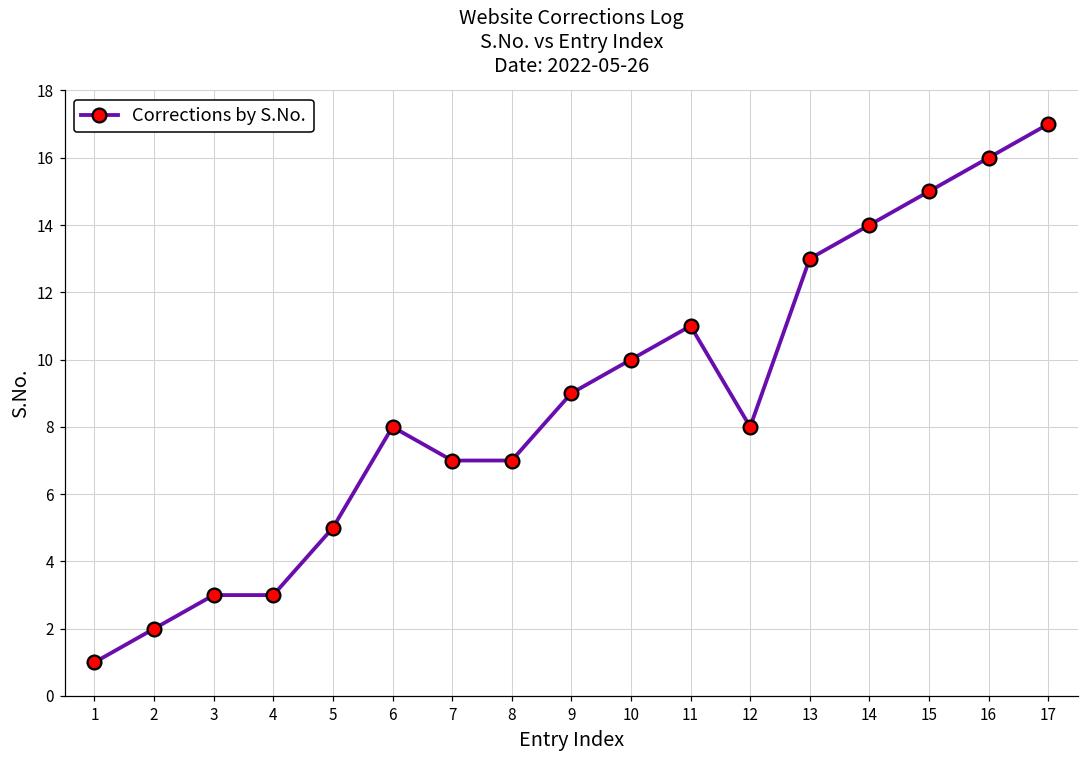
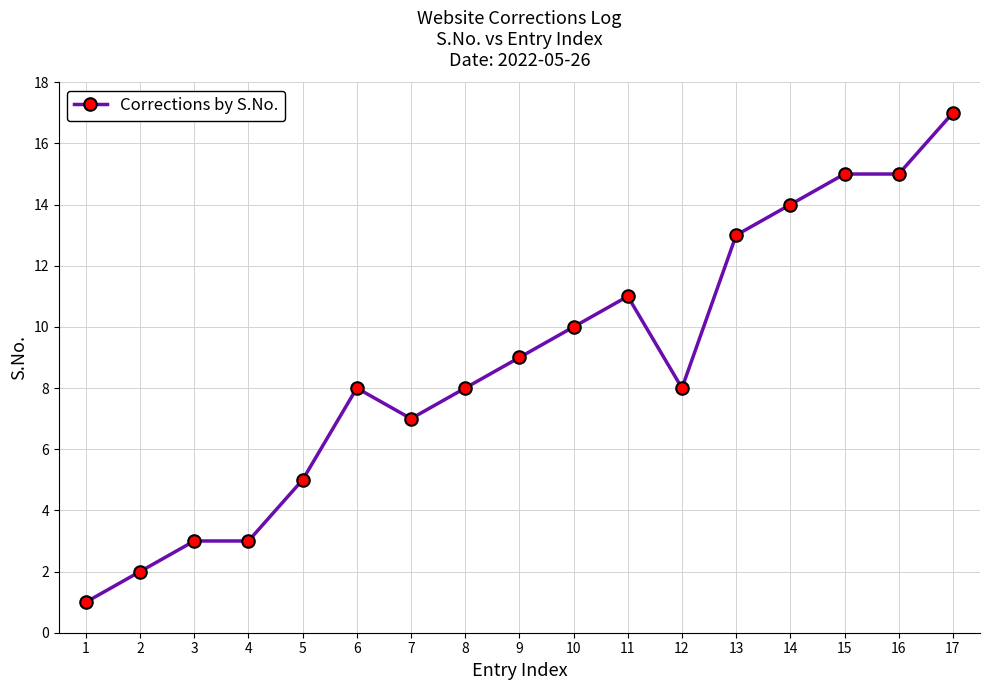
8: 7 -> 8
16: 16 -> 15
